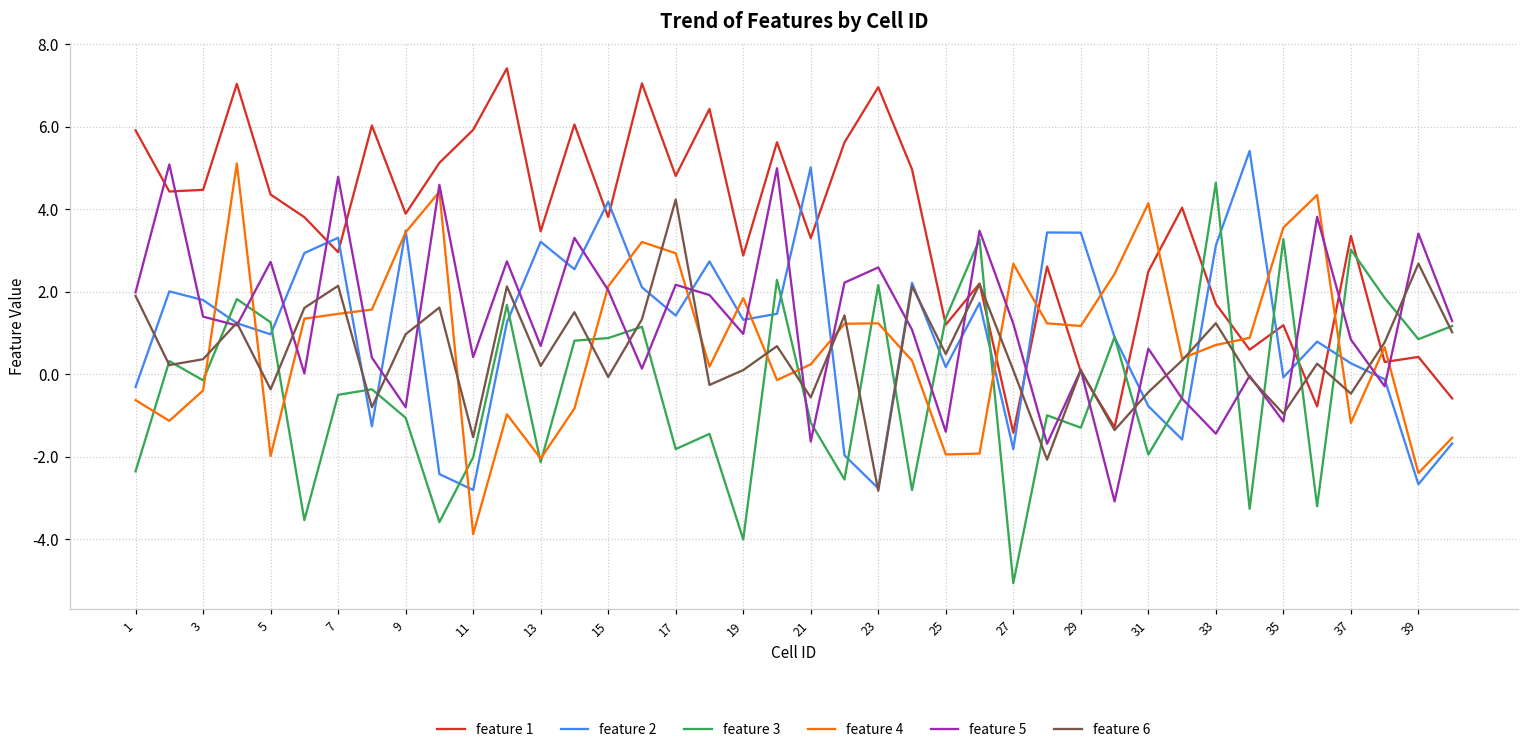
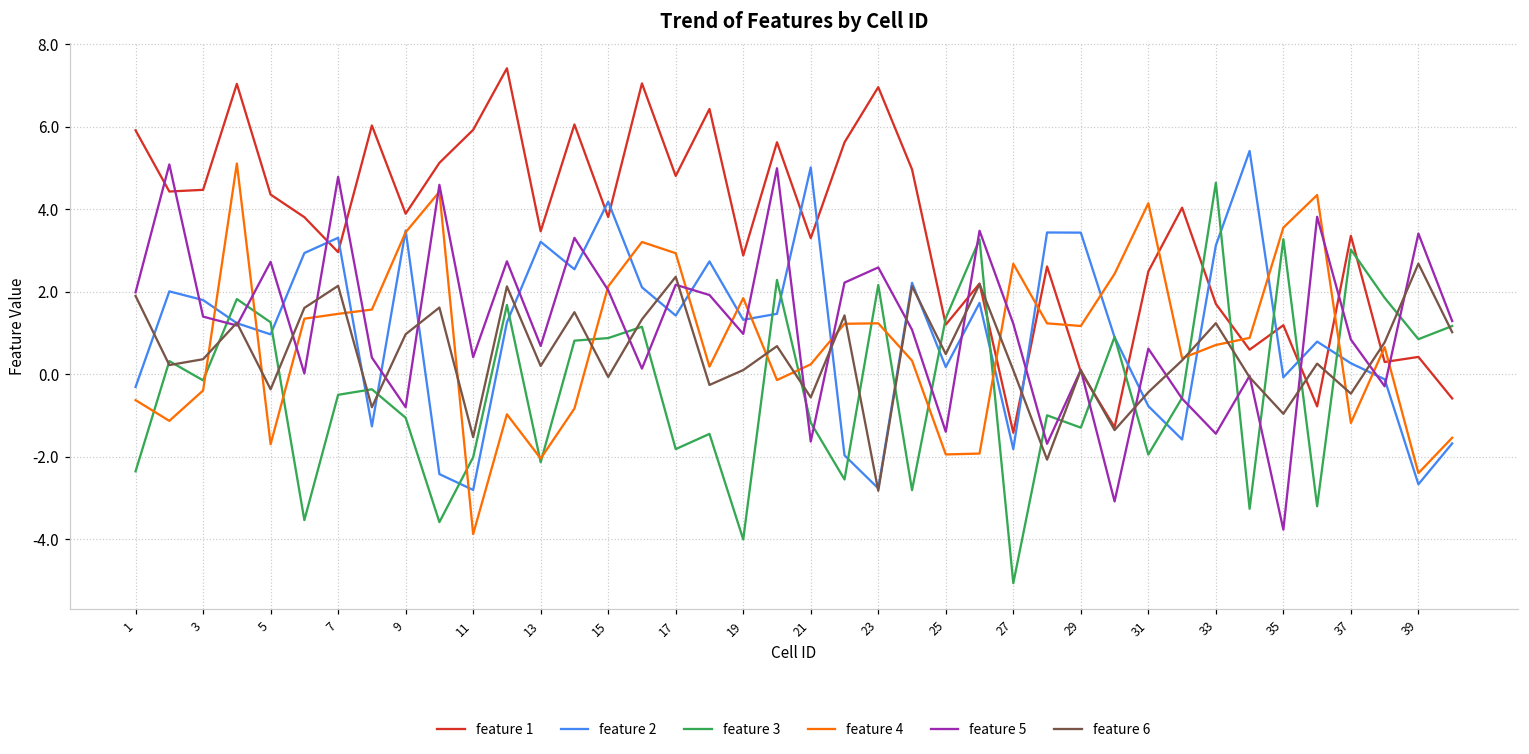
feature 4, 5: -2.0 -> -1.7
feature 6, 17: 4.2 -> 2.4
feature 5, 35: -1.1 -> -3.8
